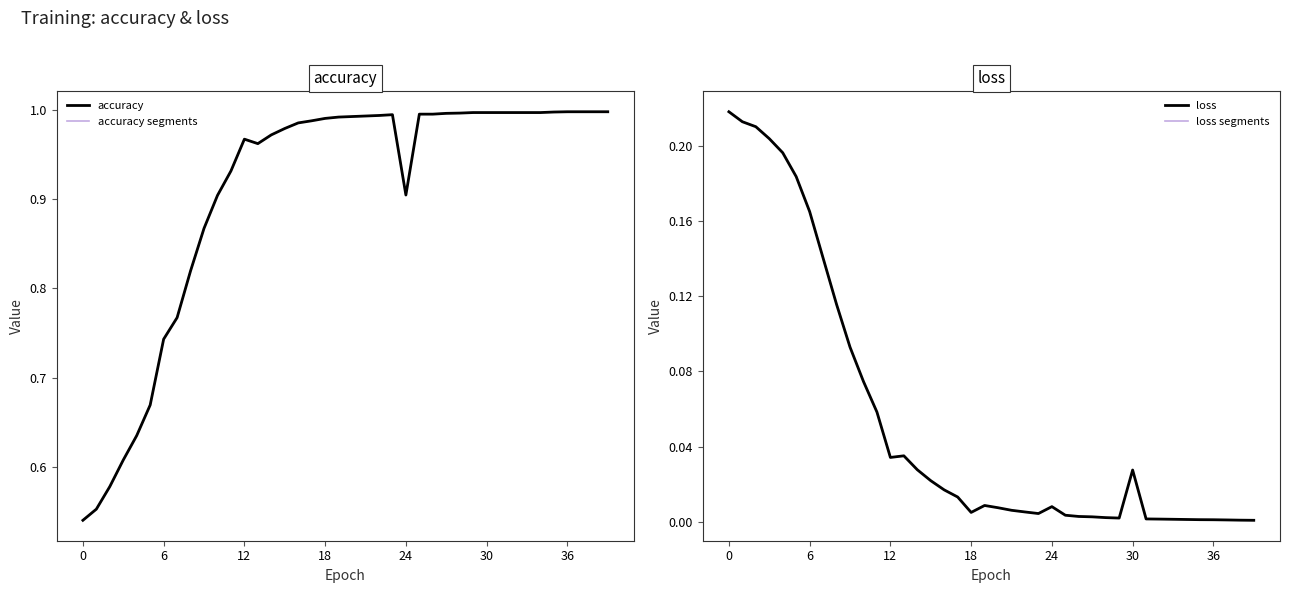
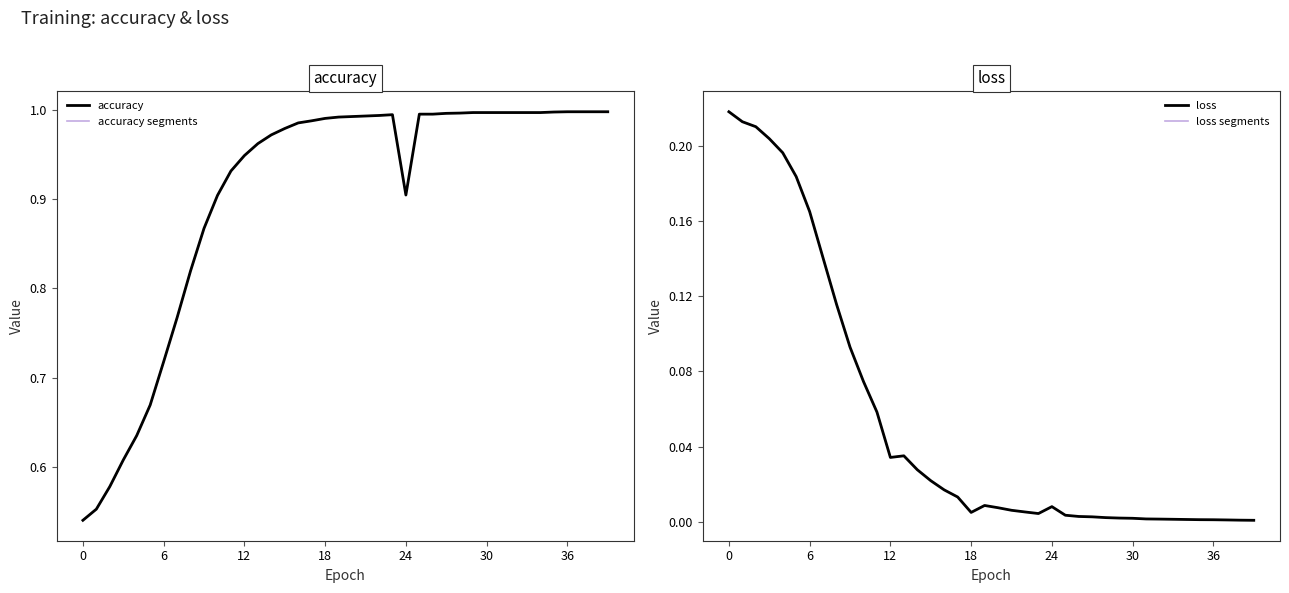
accuracy, accuracy, 6: 0.74 -> 0.72
accuracy, accuracy, 12: 0.97 -> 0.95
loss, loss, 30: 0.028 -> 0.002
